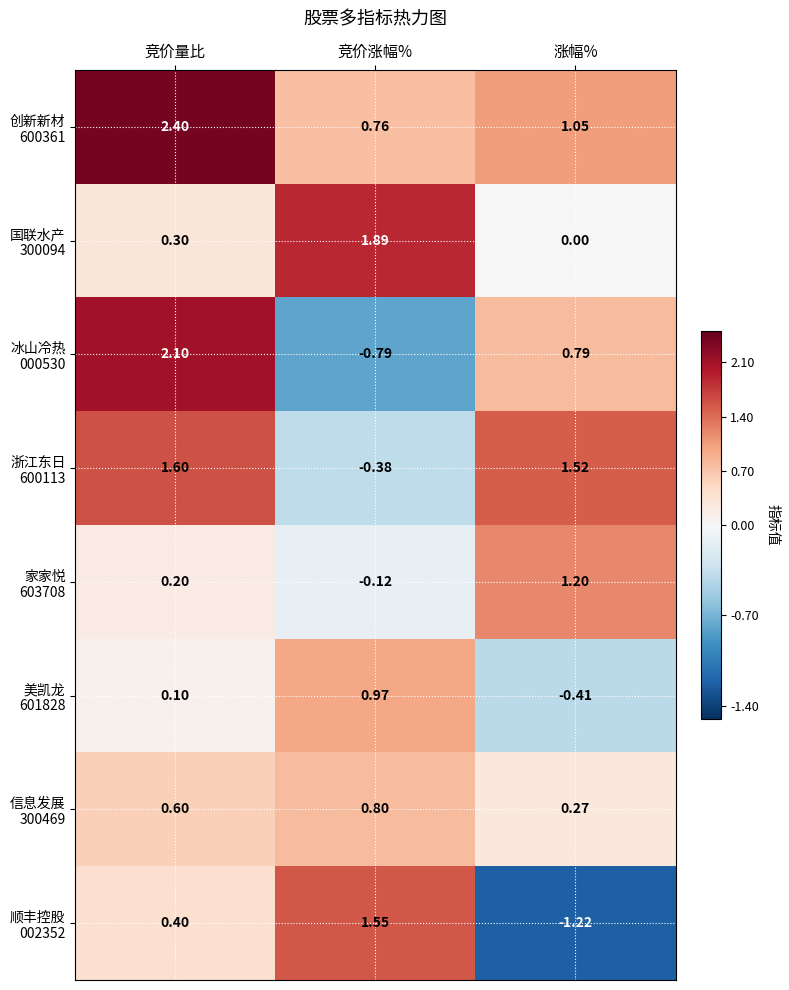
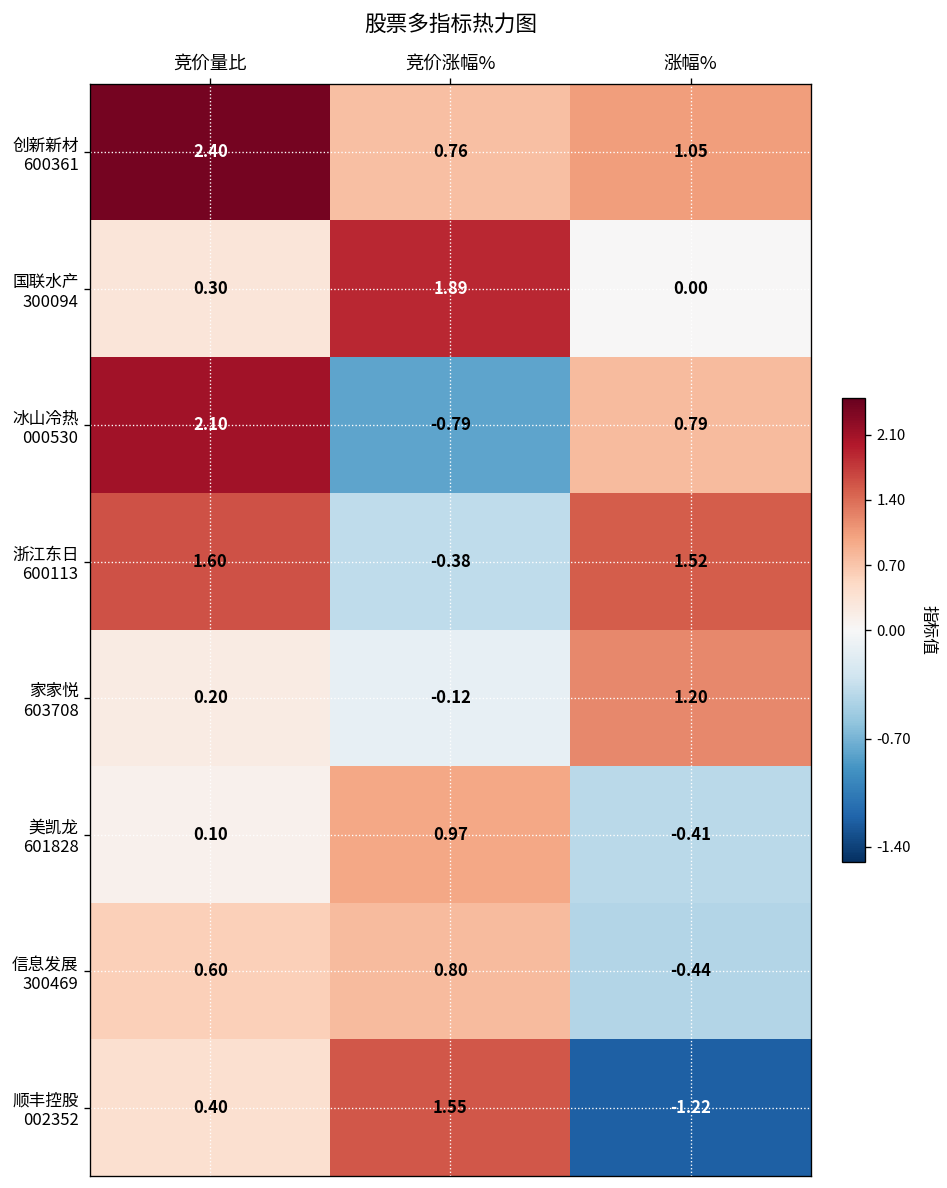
信息发展 300469, 涨幅%: 0.27 -> -0.44
